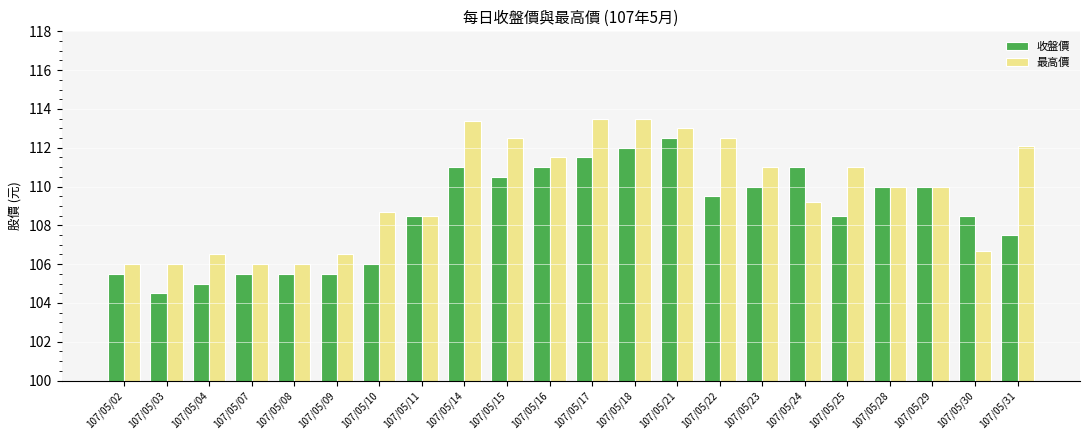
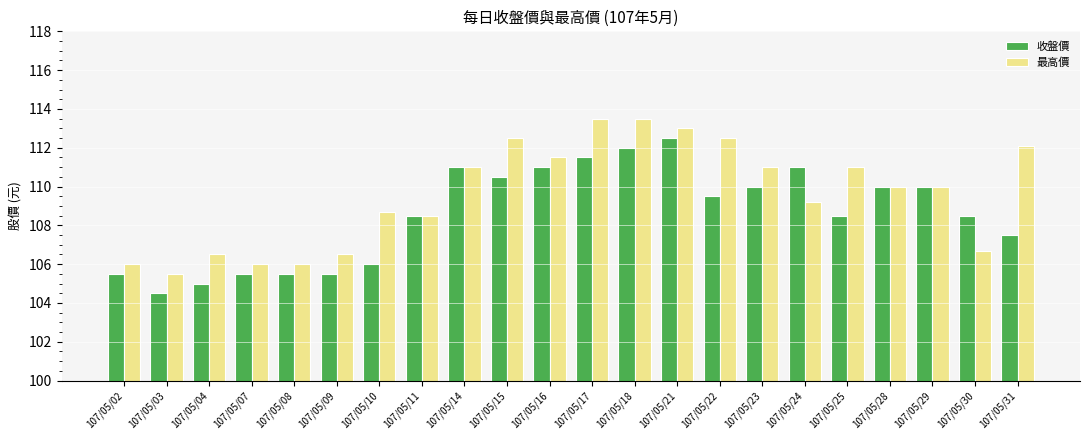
最高價, 107/05/03: 106.0 -> 105.5
最高價, 107/05/14: 113.4 -> 111.0
